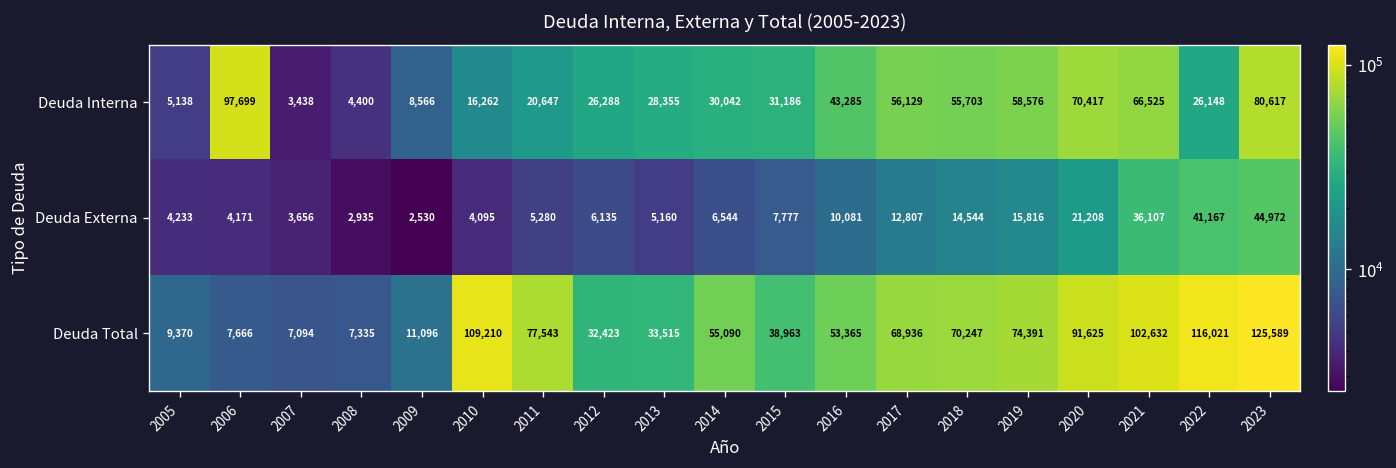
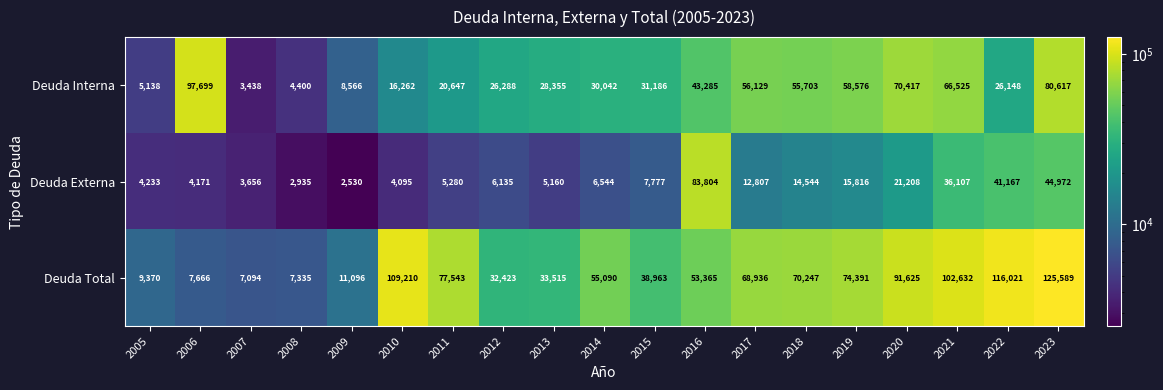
Deuda Externa, 2016: 10,081 -> 83,804
